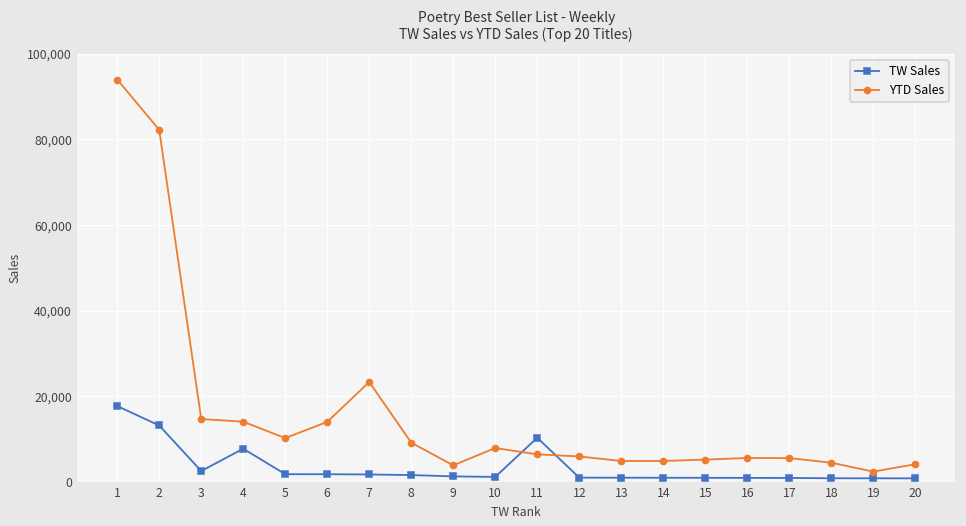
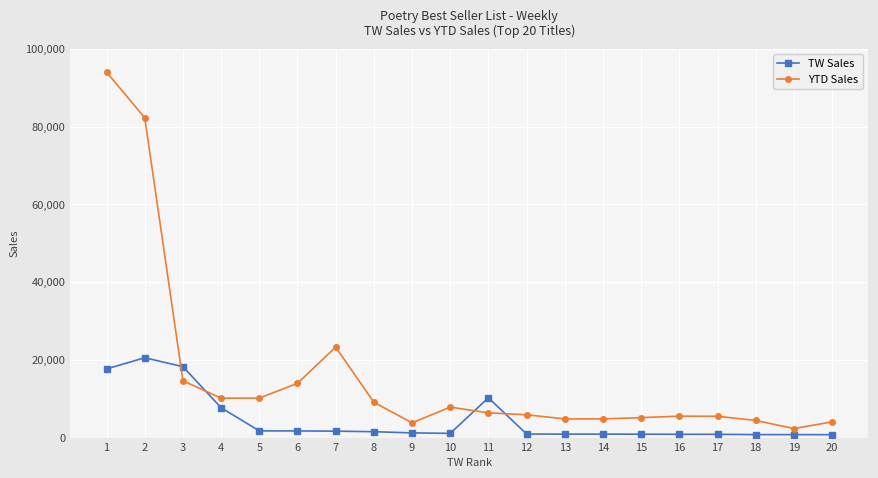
TW Sales, 2: 13,000 -> 21,000
TW Sales, 3: 2,000 -> 18,000
YTD Sales, 4: 14,000 -> 10,000
